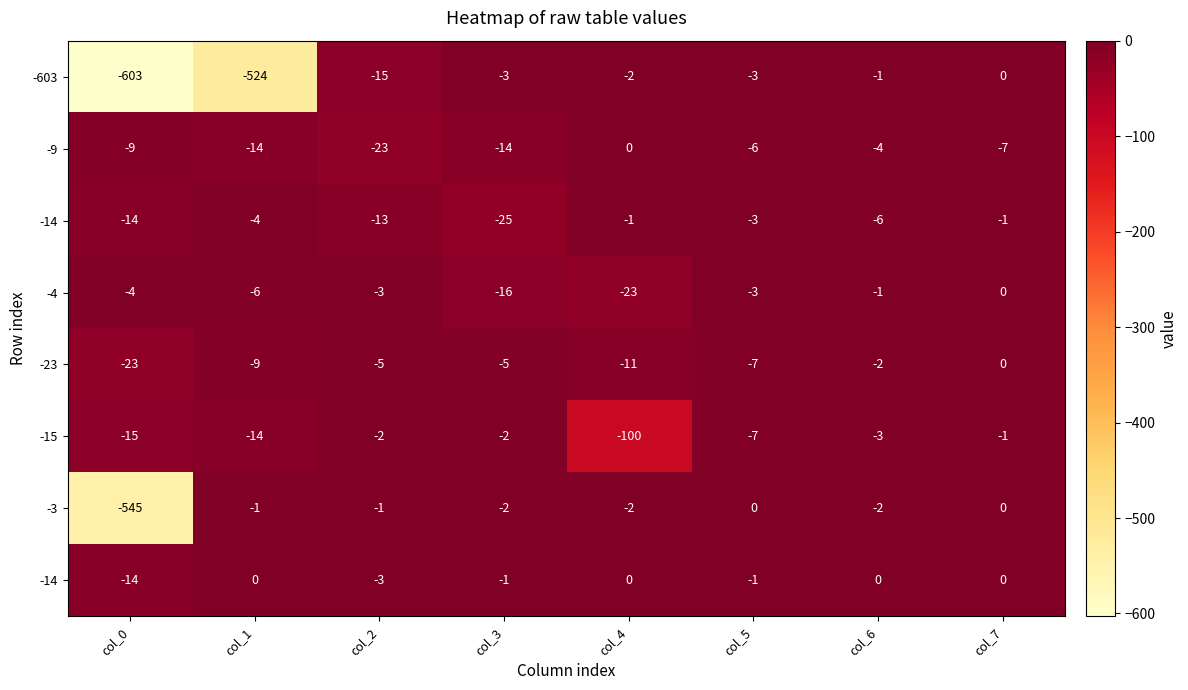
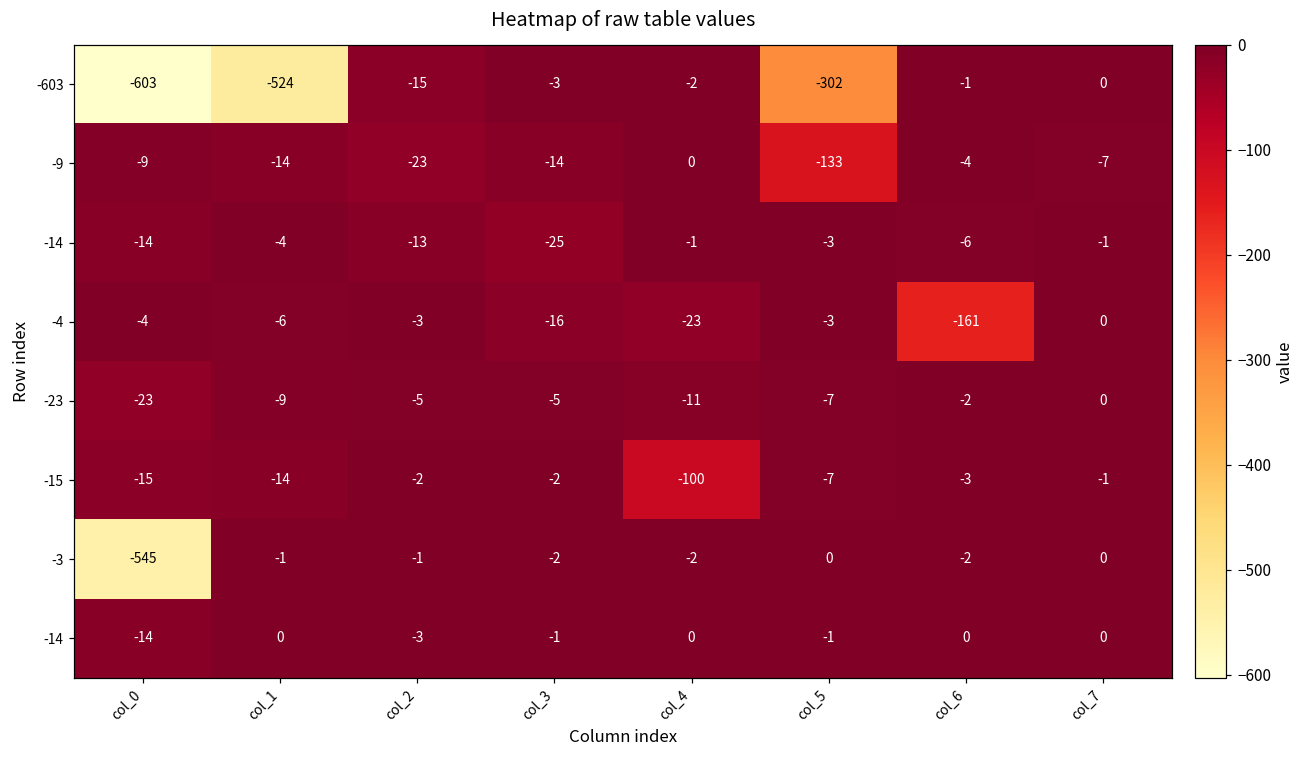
-603, col_5: -3 -> -302
-9, col_5: -6 -> -133
-4, col_6: -1 -> -161
